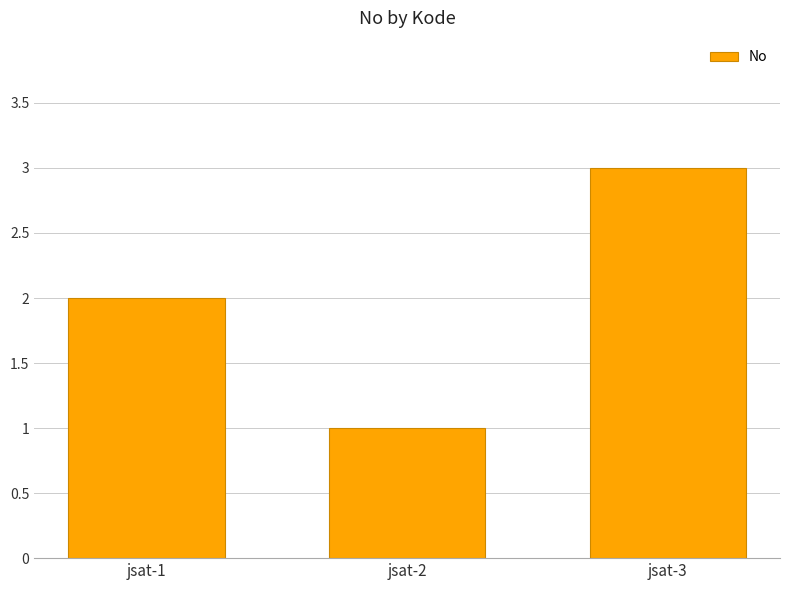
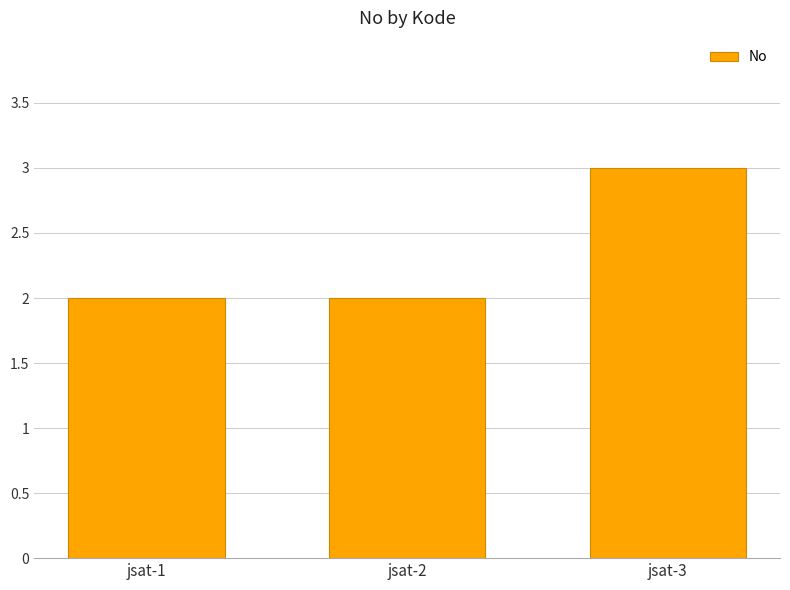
jsat-2: 1 -> 2
